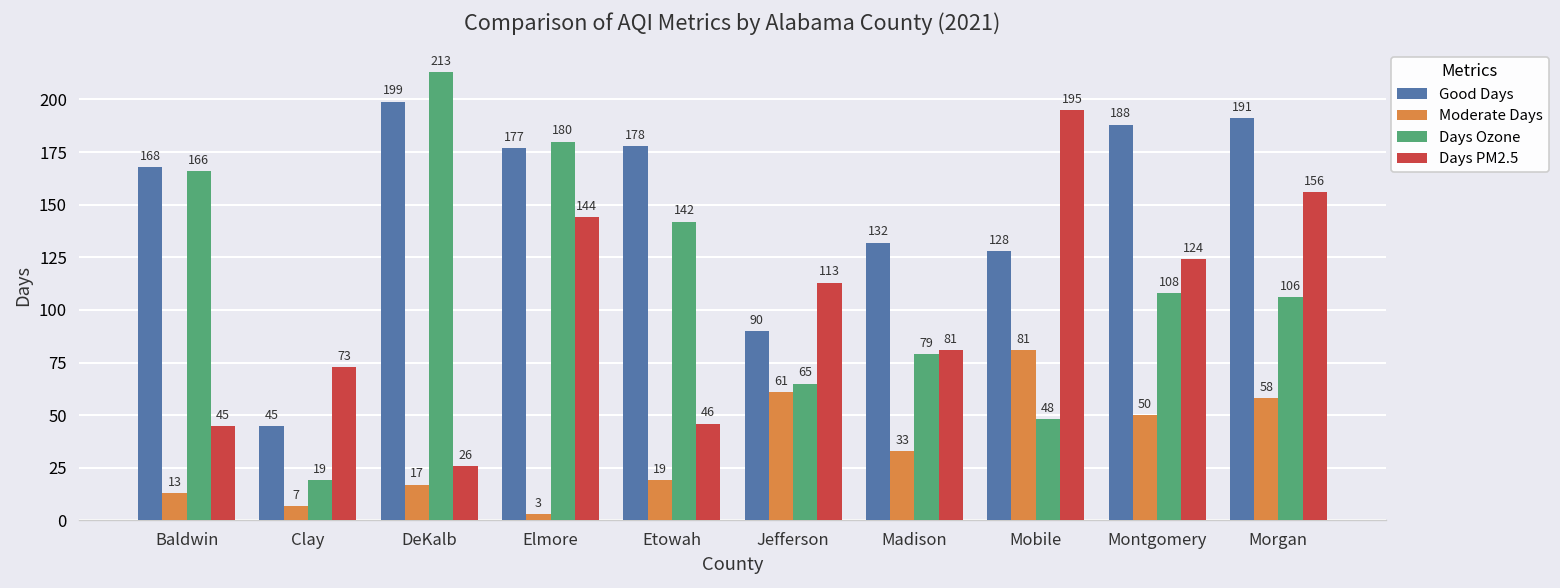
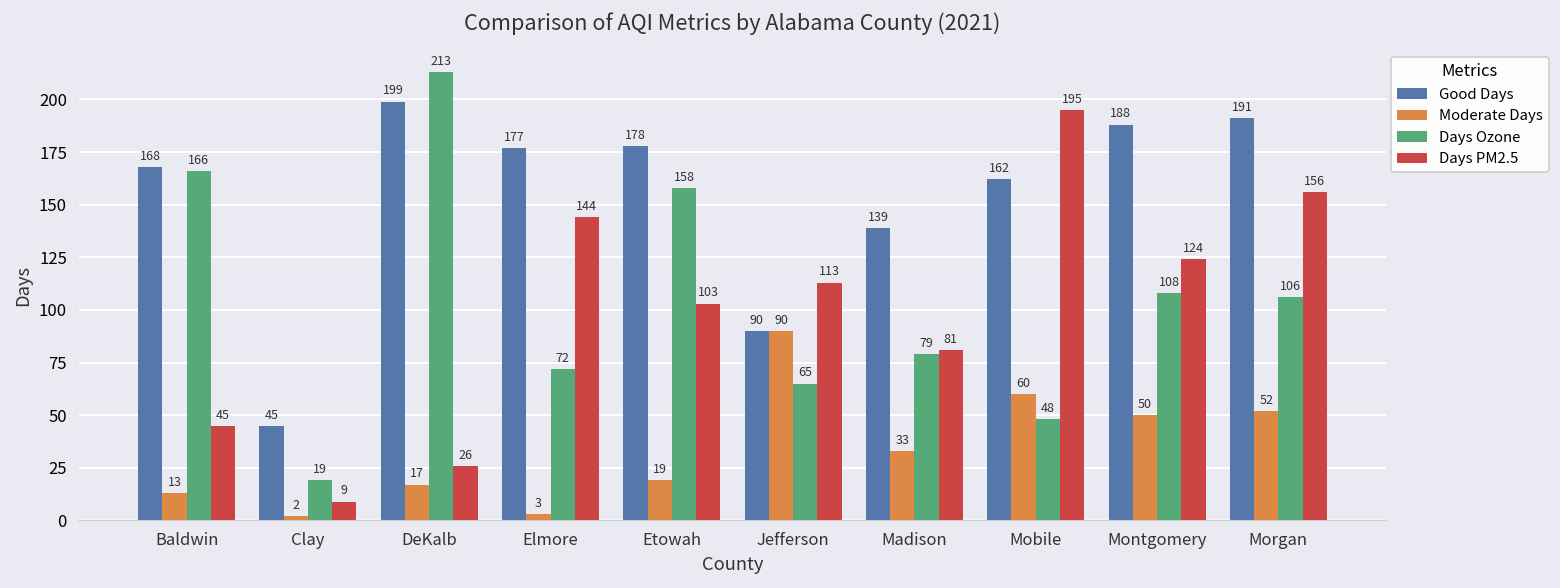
Moderate Days, Clay: 7 -> 2
Days PM2.5, Clay: 73 -> 9
Days Ozone, Elmore: 180 -> 72
Days Ozone, Etowah: 142 -> 158
Days PM2.5, Etowah: 46 -> 103
Moderate Days, Jefferson: 61 -> 90
Good Days, Madison: 132 -> 139
Good Days, Mobile: 128 -> 162
Moderate Days, Mobile: 81 -> 60
Moderate Days, Morgan: 58 -> 52
